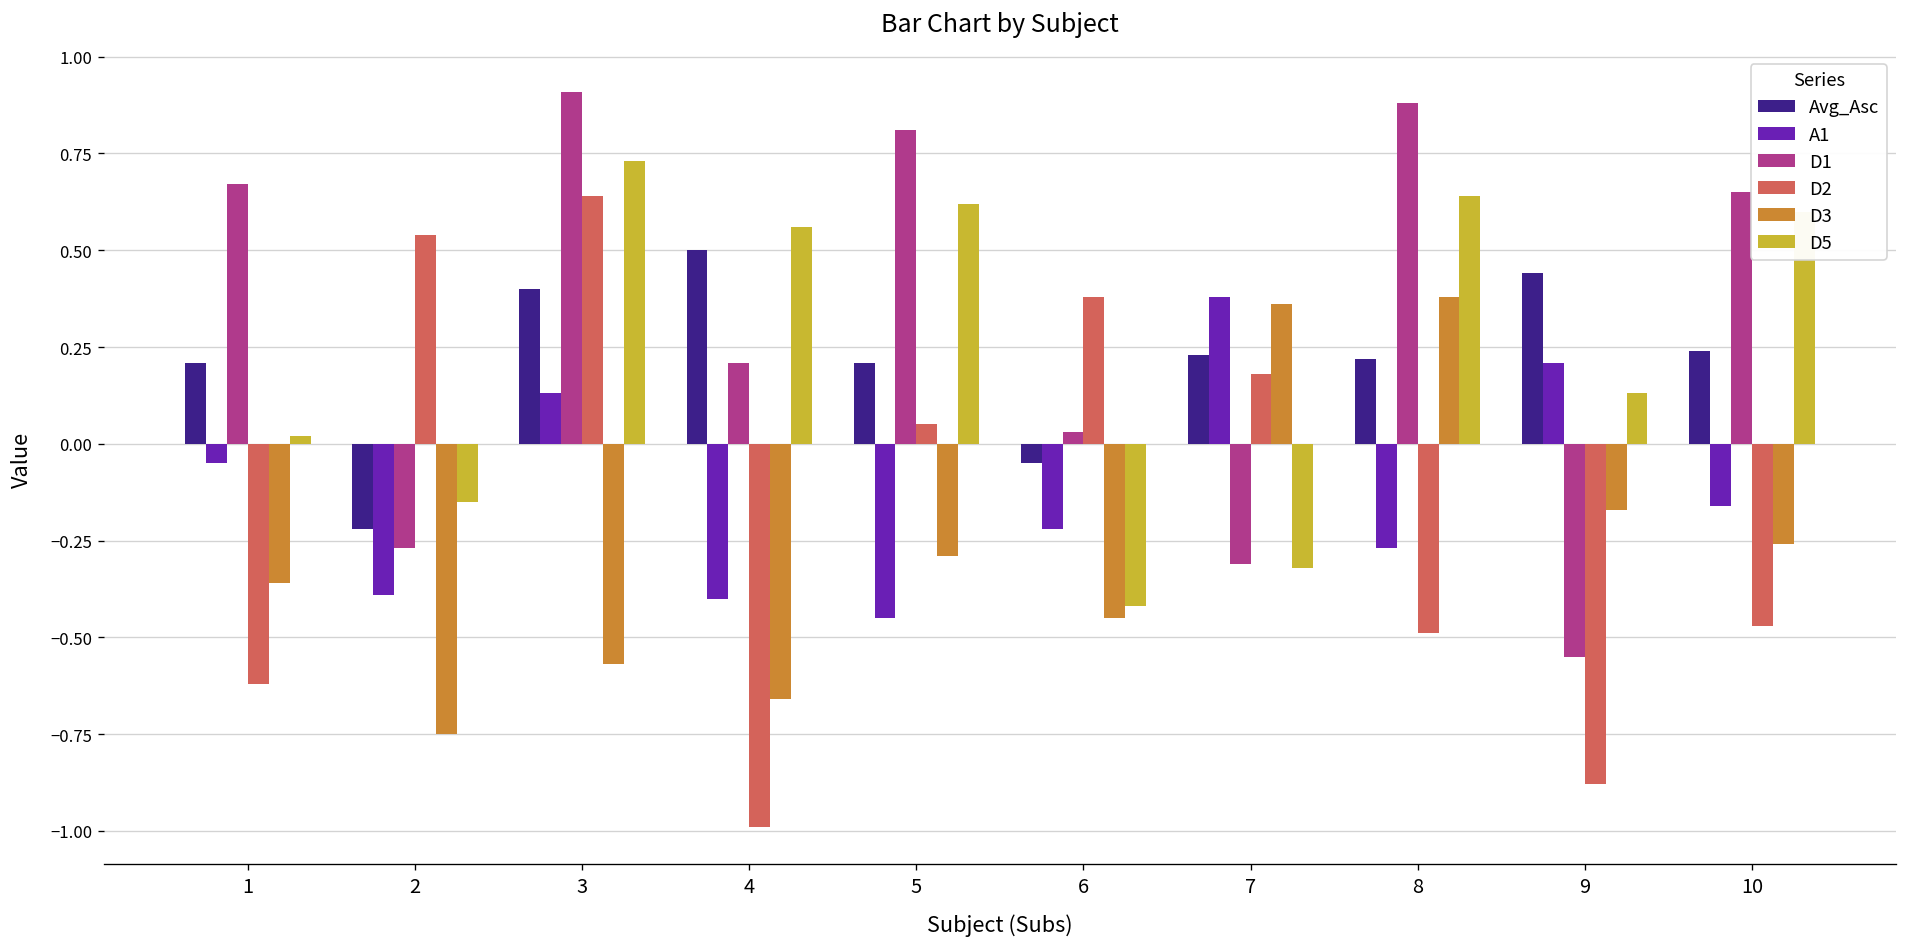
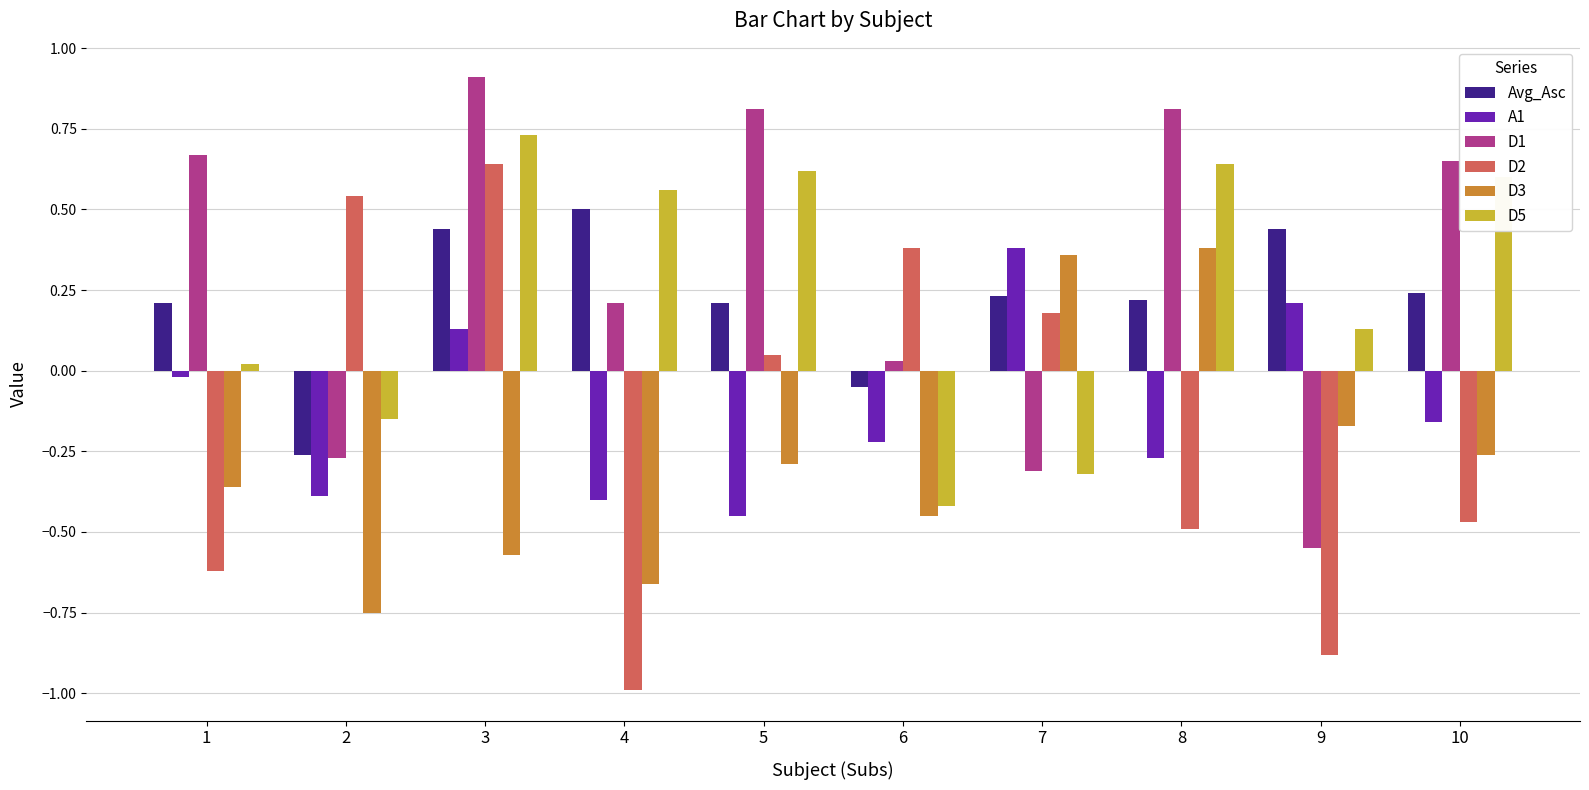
A1, 1: -0.05 -> -0.02
Avg_Asc, 2: -0.22 -> -0.26
Avg_Asc, 3: 0.40 -> 0.44
D1, 8: 0.88 -> 0.81
